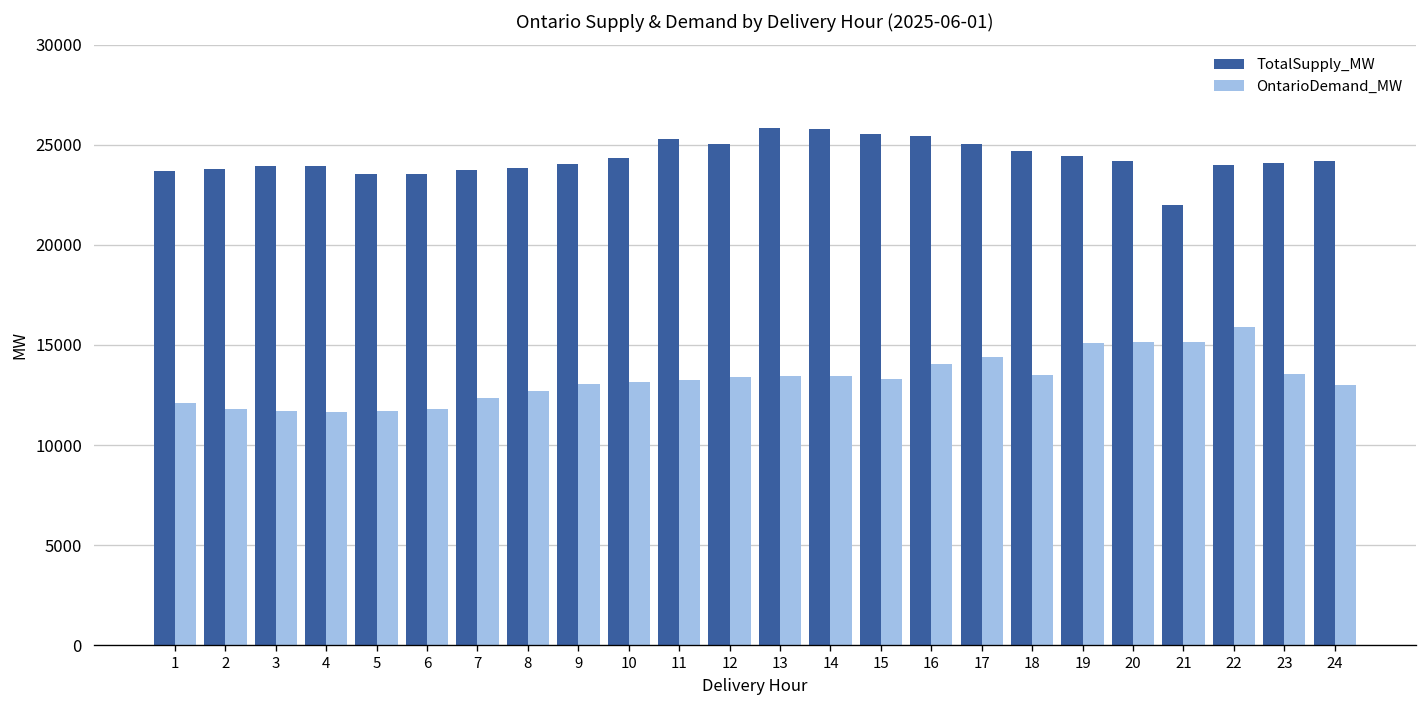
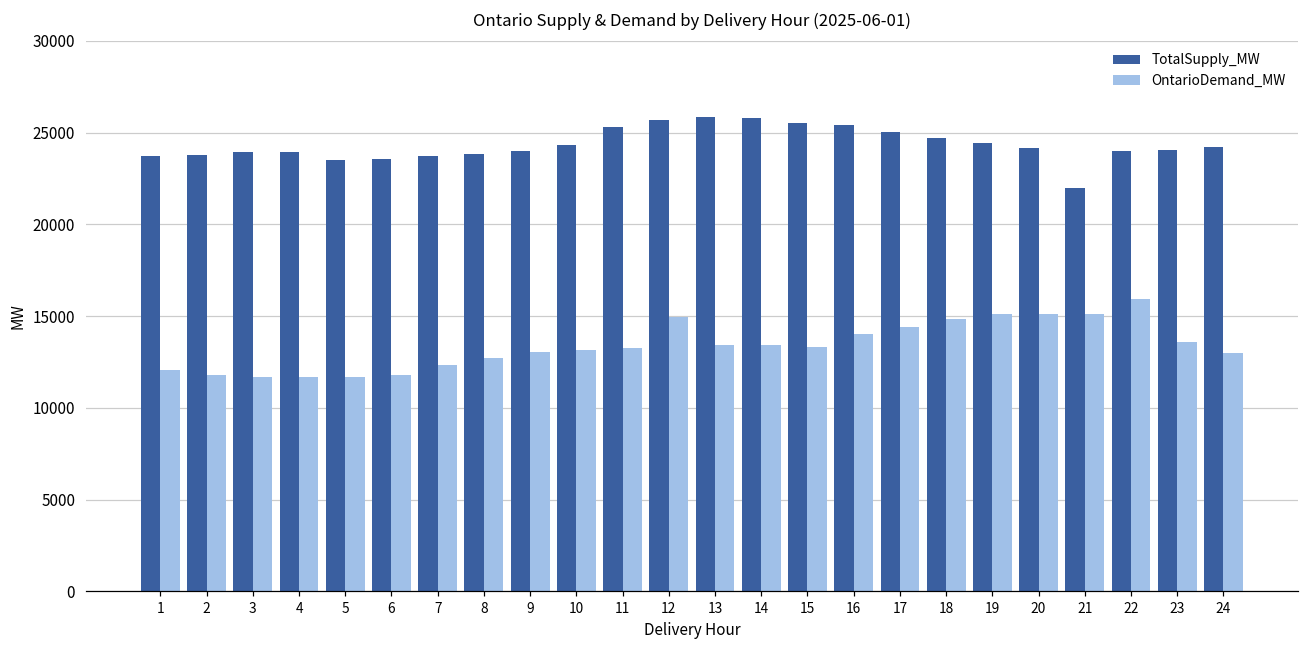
TotalSupply_MW, 12: 25000 -> 25700
OntarioDemand_MW, 12: 13400 -> 15000
OntarioDemand_MW, 18: 13500 -> 14800
